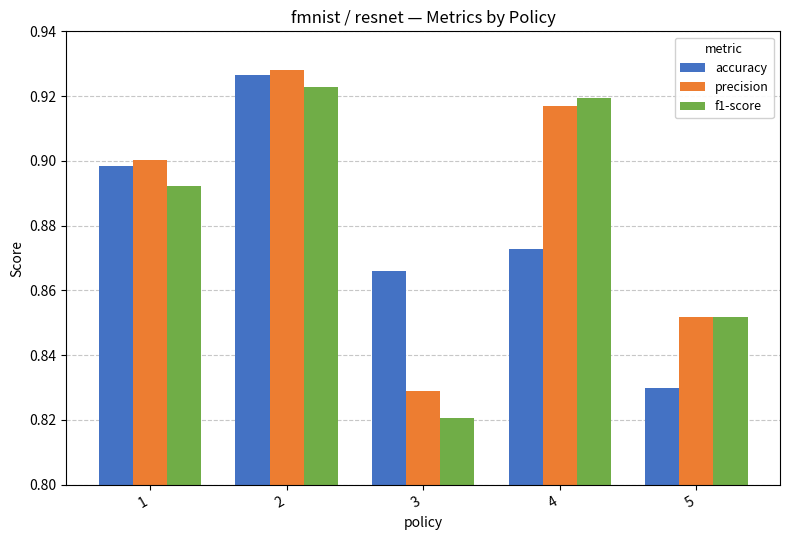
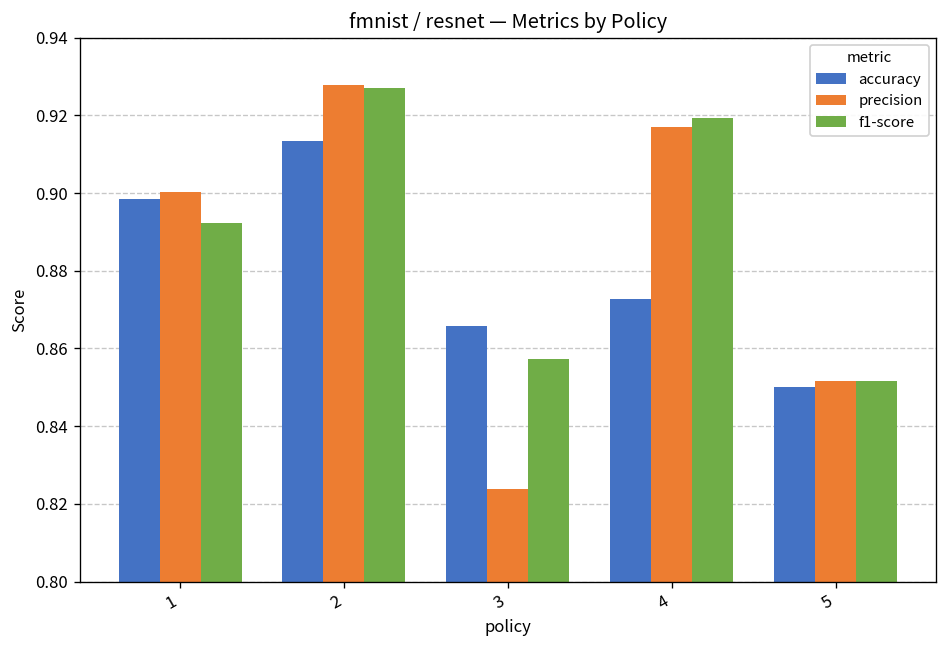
accuracy, 2: 0.927 -> 0.914
f1-score, 2: 0.923 -> 0.927
precision, 3: 0.829 -> 0.824
f1-score, 3: 0.821 -> 0.857
accuracy, 5: 0.83 -> 0.85
